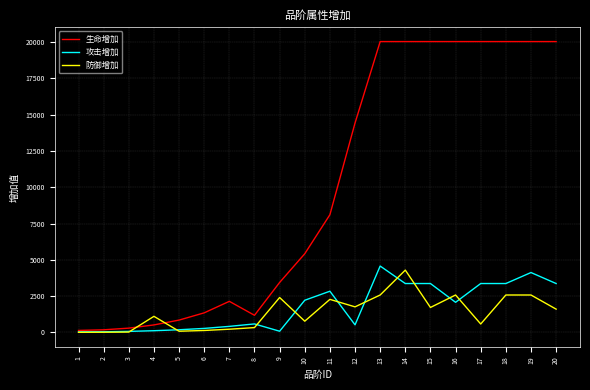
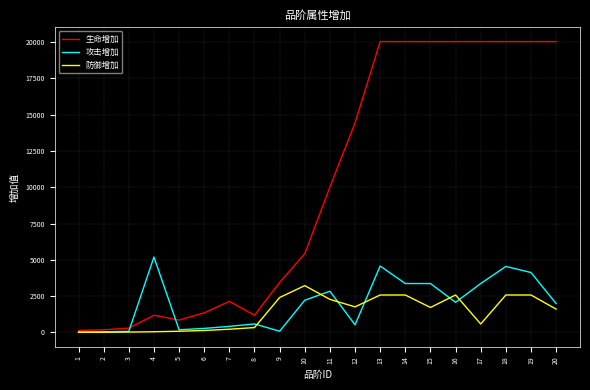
生命增加, 4: 500 -> 1200
攻击增加, 4: 100 -> 5200
防御增加, 4: 1100 -> 100
防御增加, 10: 800 -> 3200
生命增加, 11: 8100 -> 10000
防御增加, 14: 4300 -> 2600
攻击增加, 18: 3400 -> 4600
攻击增加, 20: 3400 -> 2000
